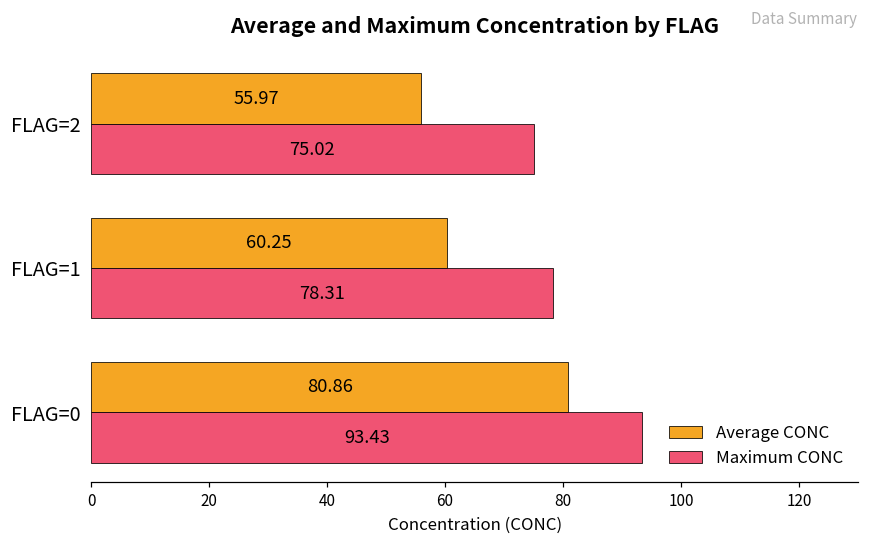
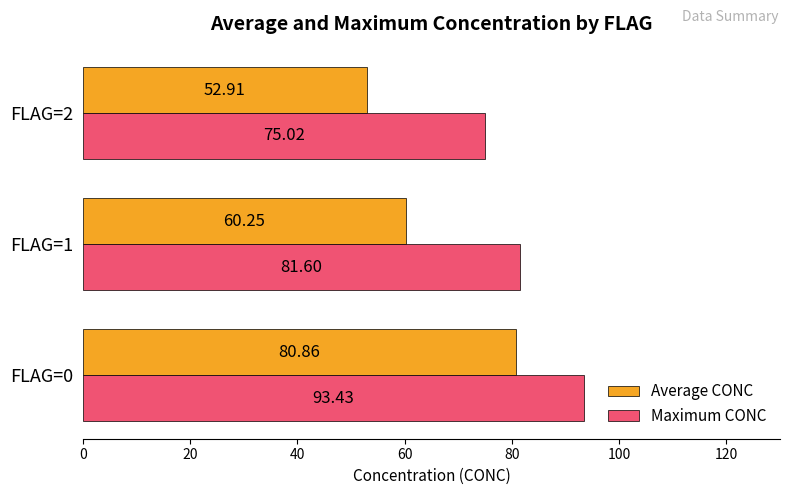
Average CONC, FLAG=2: 55.97 -> 52.91
Maximum CONC, FLAG=1: 78.31 -> 81.60
